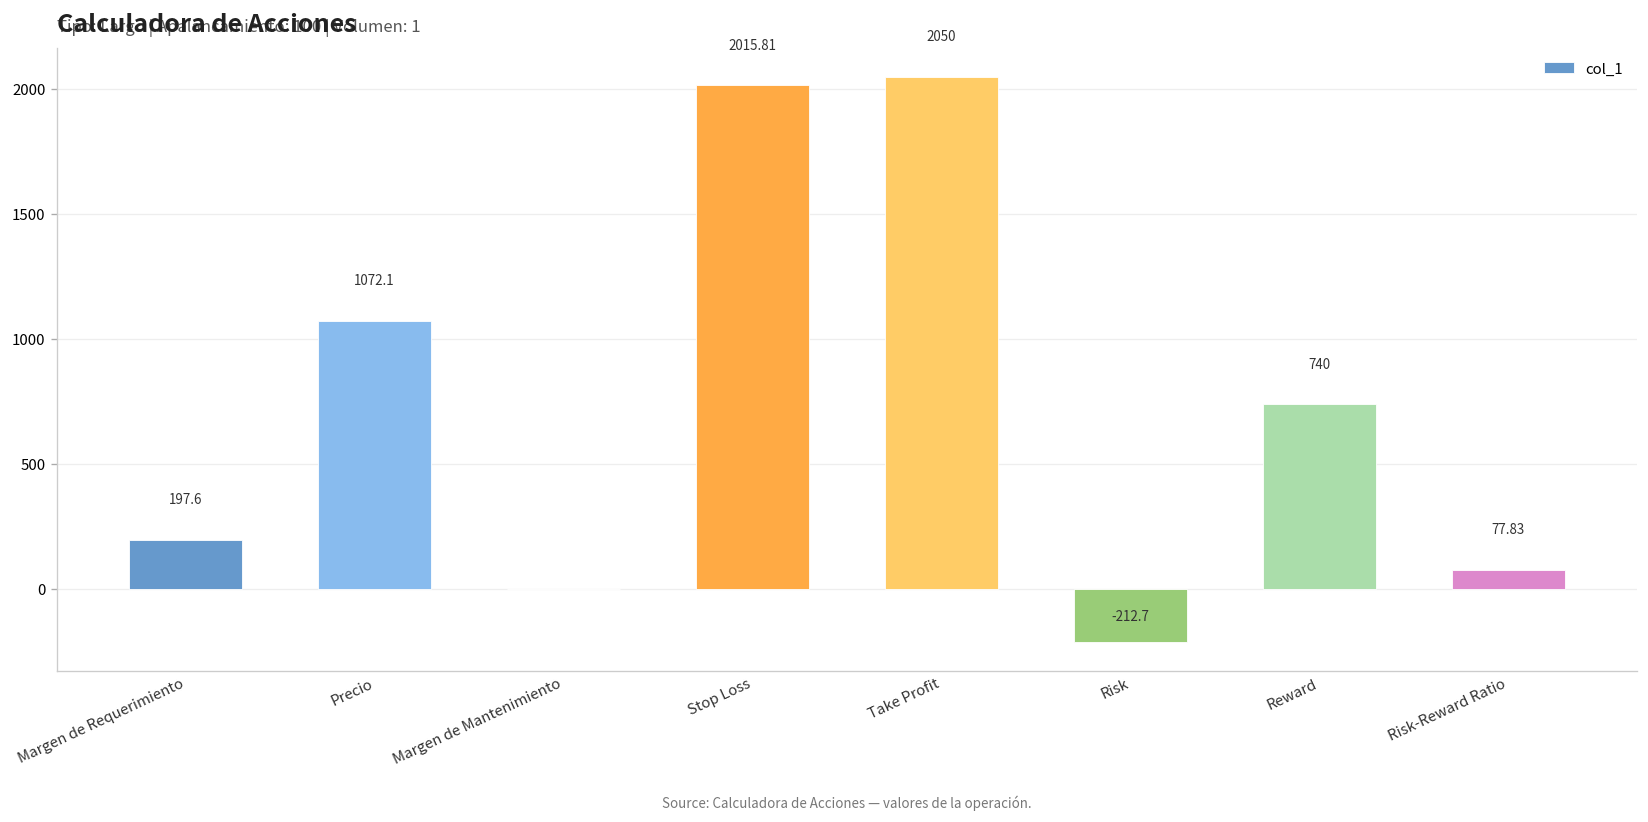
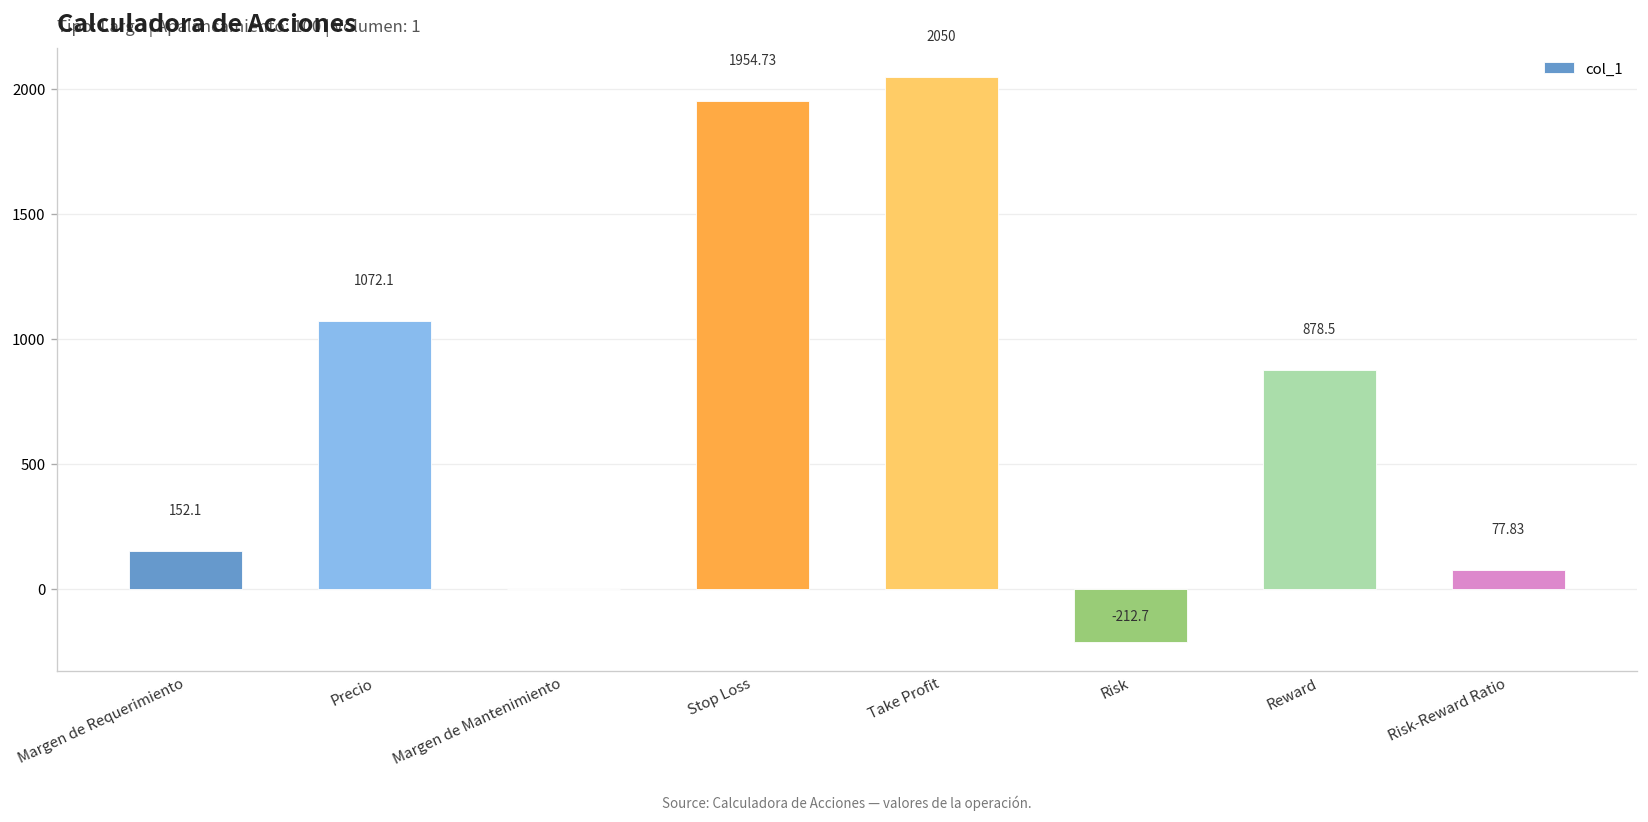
Margen de Requerimiento: 197.6 -> 152.1
Stop Loss: 2015.81 -> 1954.73
Reward: 740 -> 878.5
